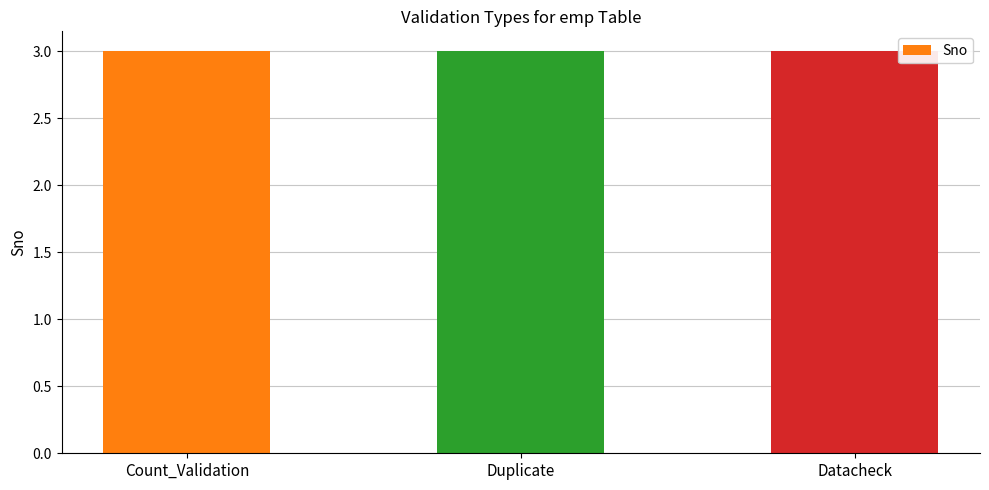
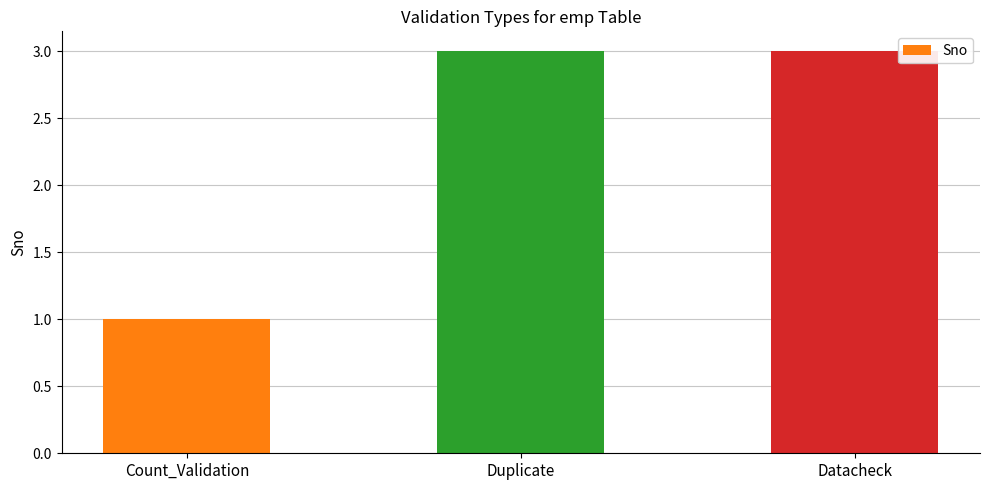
Count_Validation: 3 -> 1
